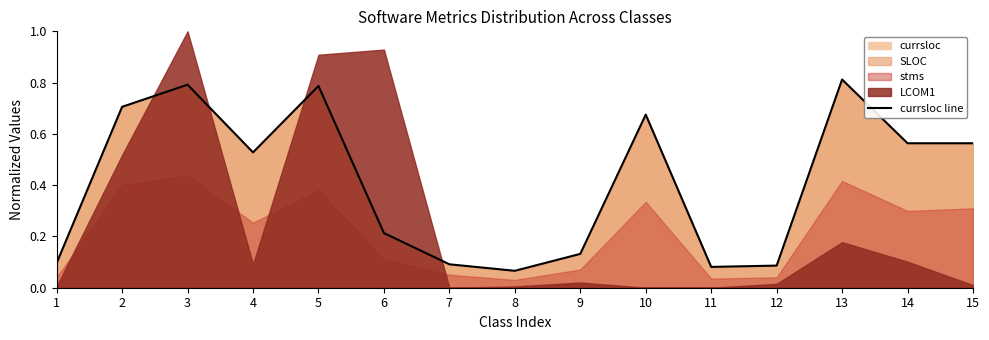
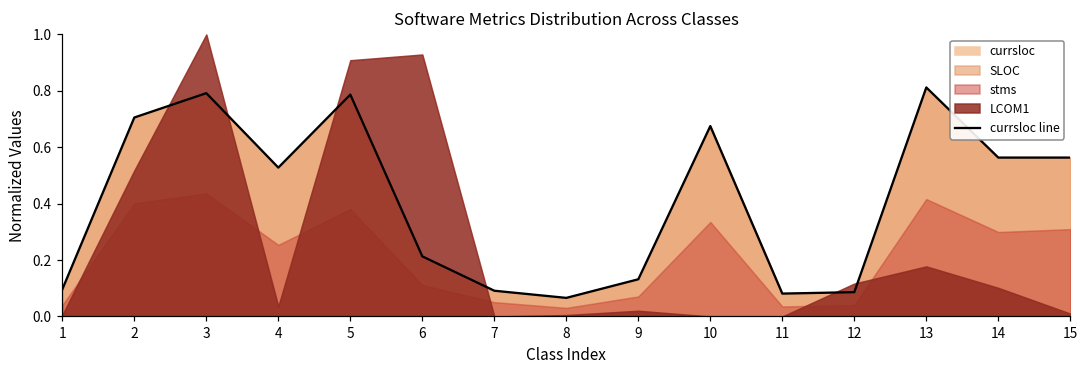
LCOM1, 4: 0.09 -> 0.04
LCOM1, 12: 0.02 -> 0.12
